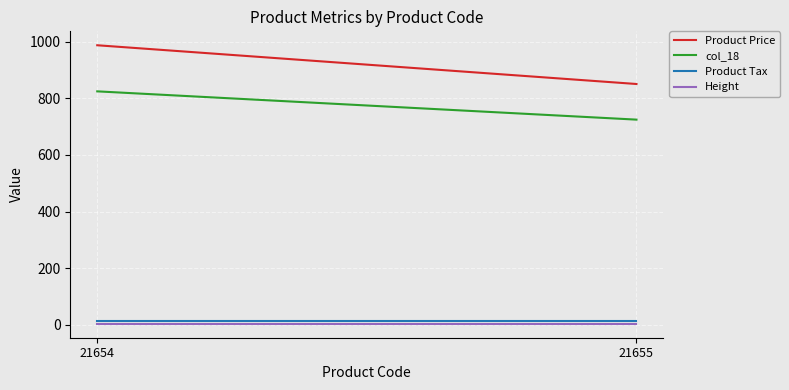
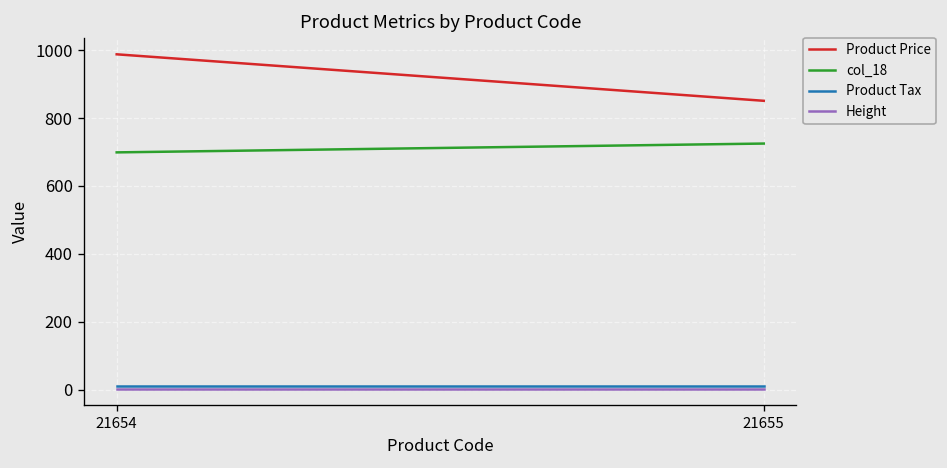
col_18, 21654: 830 -> 700
